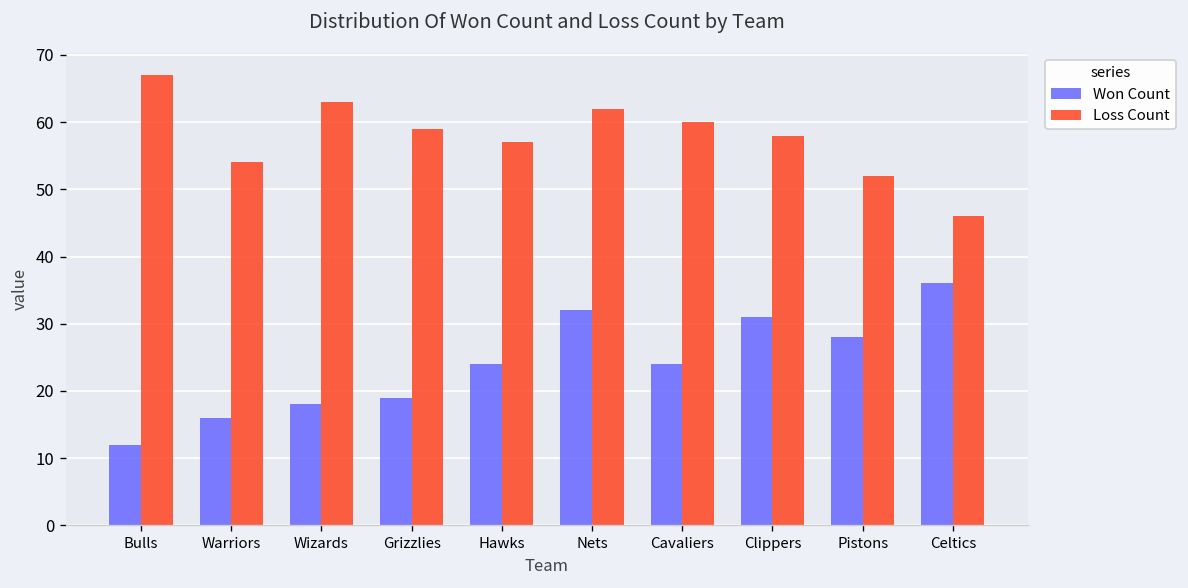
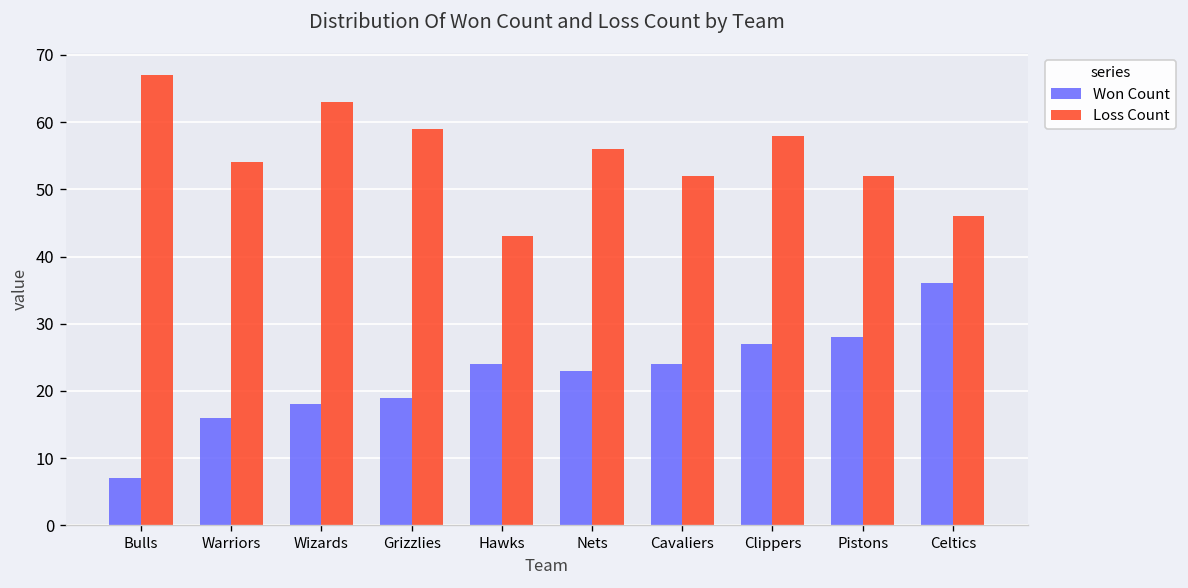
Won Count, Bulls: 12 -> 7
Loss Count, Hawks: 57 -> 43
Won Count, Nets: 32 -> 23
Loss Count, Nets: 62 -> 56
Loss Count, Cavaliers: 60 -> 52
Won Count, Clippers: 31 -> 27
